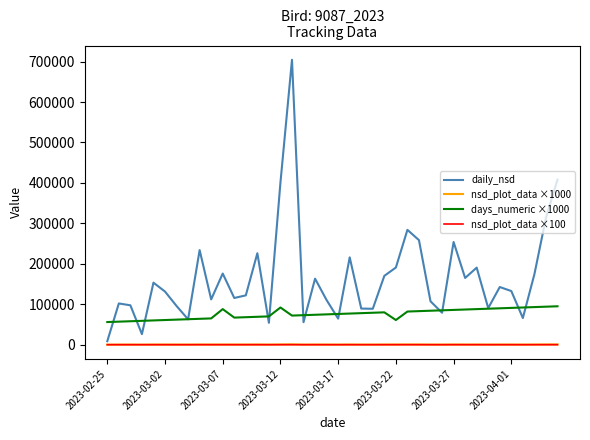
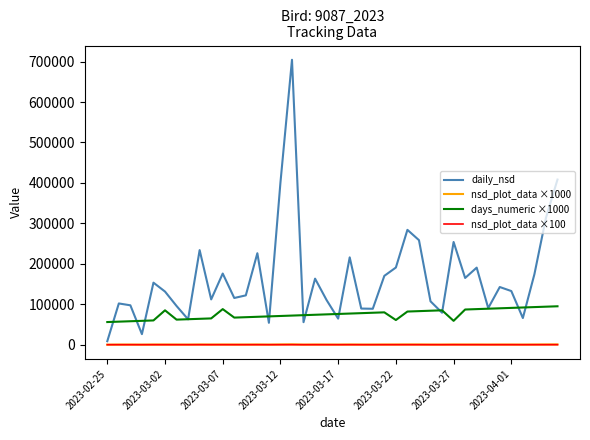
days_numeric ×1000, 2023-03-02: 60000 -> 90000
days_numeric ×1000, 2023-03-12: 90000 -> 70000
days_numeric ×1000, 2023-03-27: 90000 -> 60000
